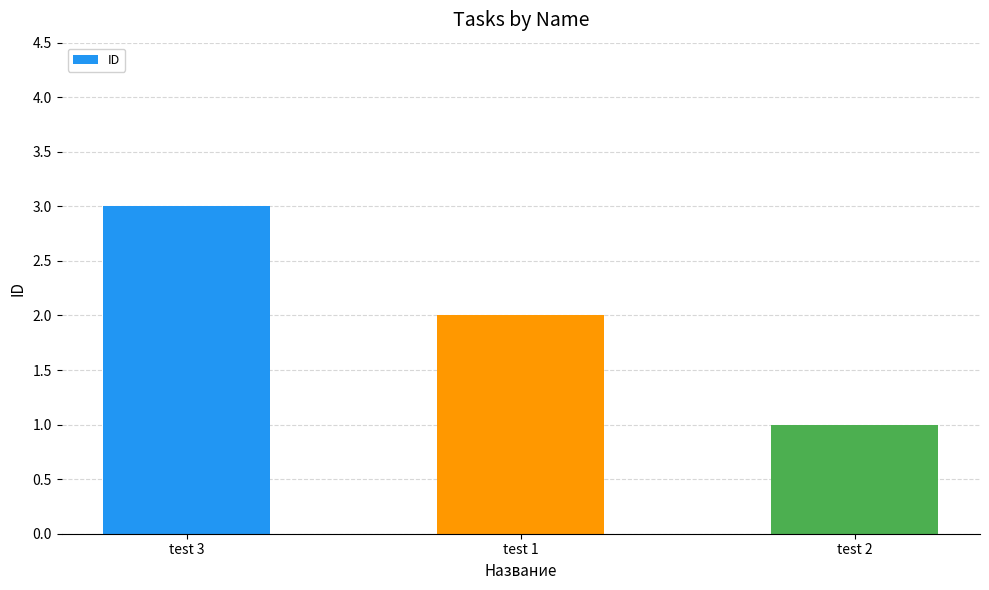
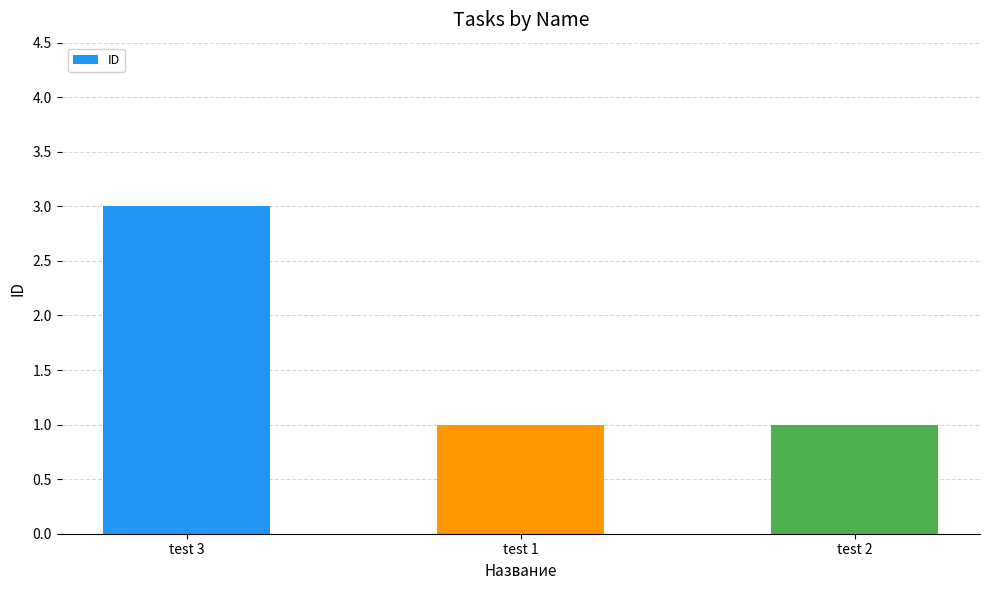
test 1: 2 -> 1
